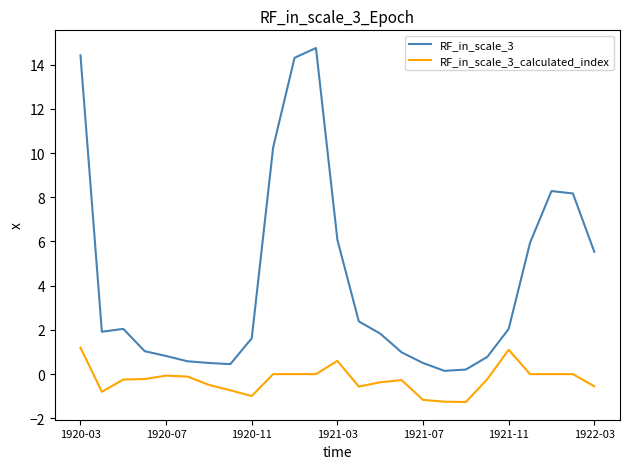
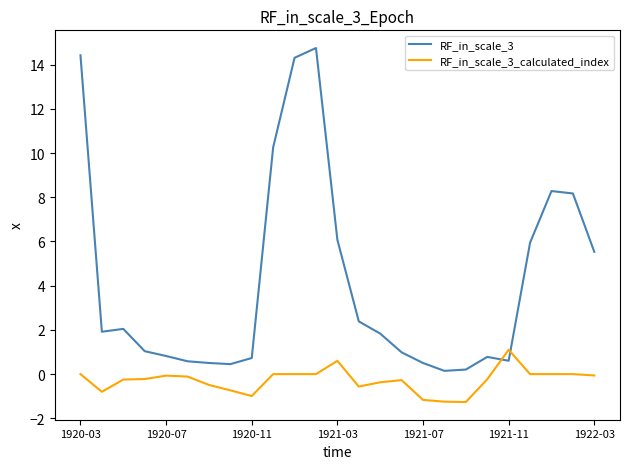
RF_in_scale_3_calculated_index, 1920-03: 1.2 -> 0.0
RF_in_scale_3, 1920-11: 1.6 -> 0.7
RF_in_scale_3, 1921-11: 2.0 -> 0.6
RF_in_scale_3_calculated_index, 1922-03: -0.6 -> -0.1
